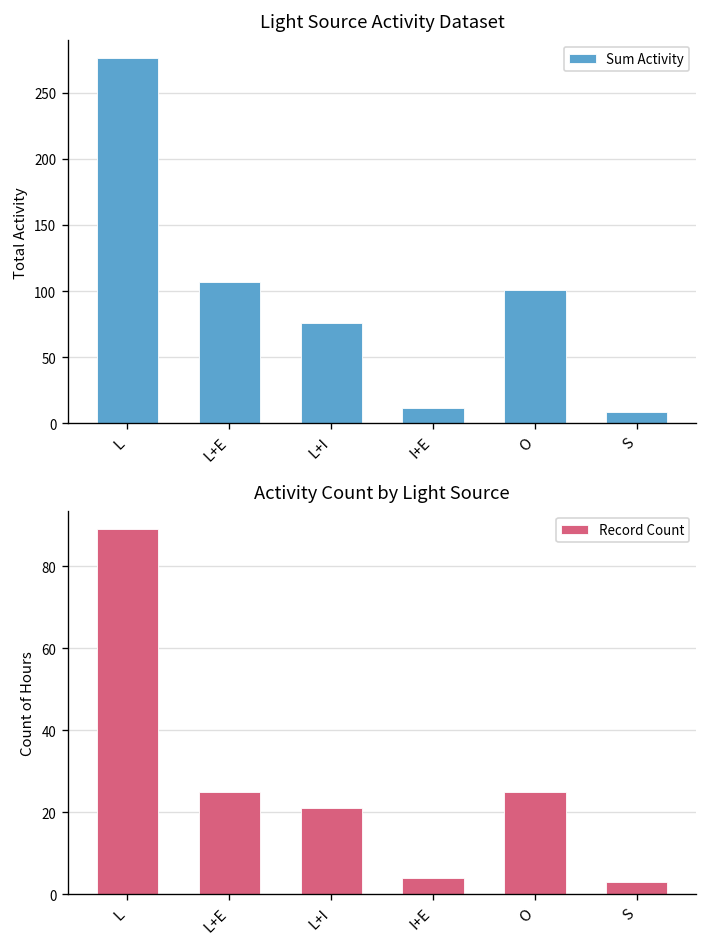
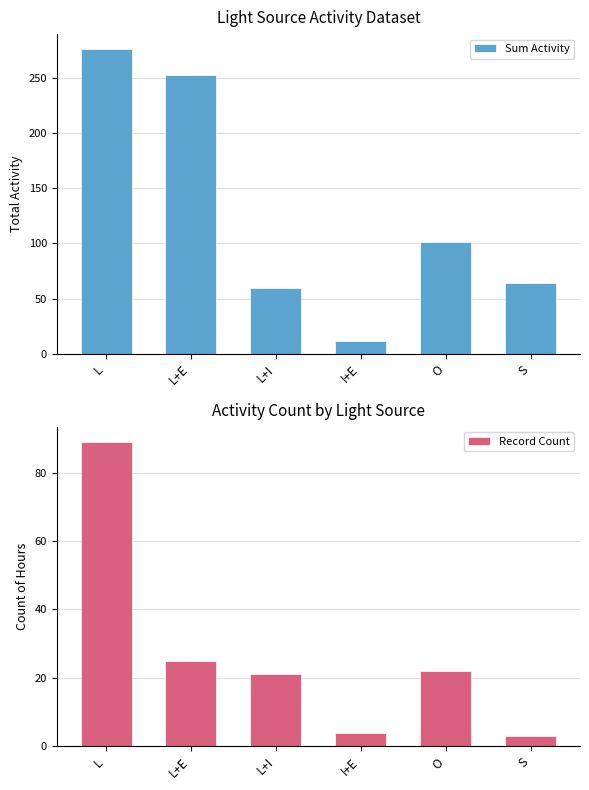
Light Source Activity Dataset, L+E: 107 -> 253
Light Source Activity Dataset, L+I: 76 -> 60
Light Source Activity Dataset, S: 9 -> 64
Activity Count by Light Source, O: 25 -> 22
